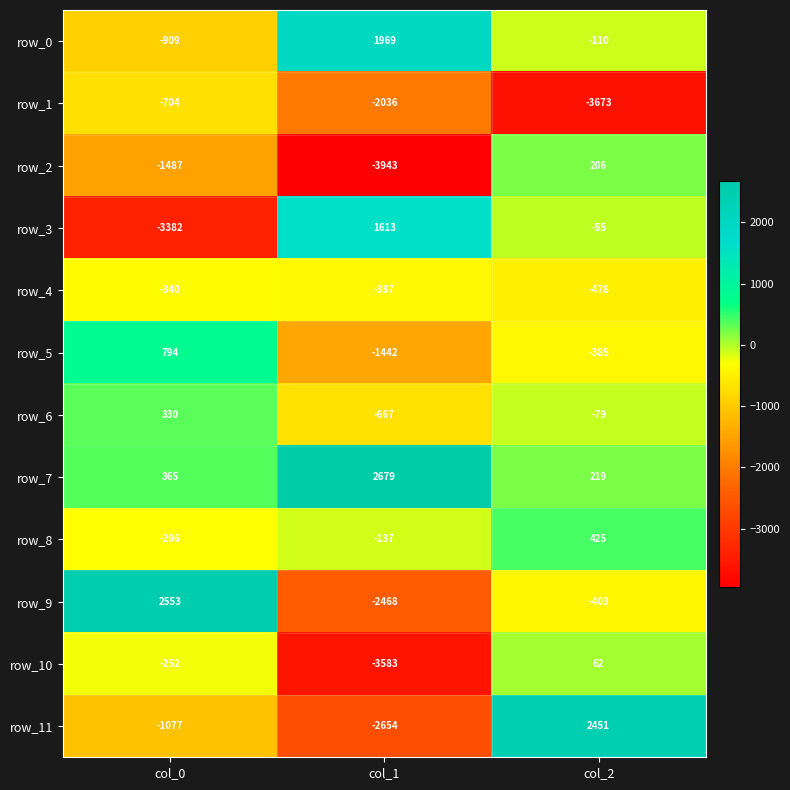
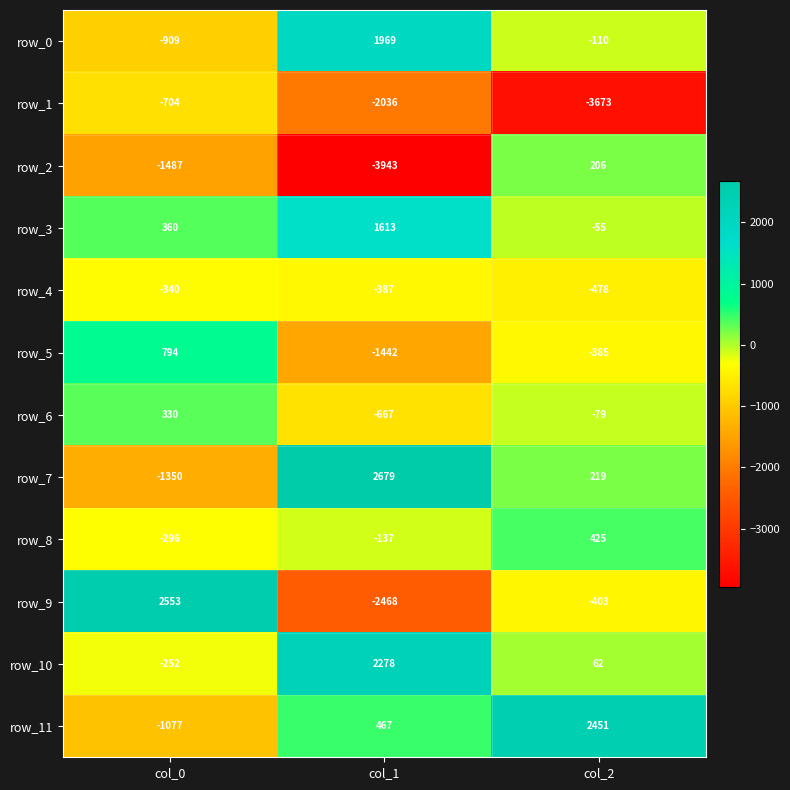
row_3, col_0: -3382 -> 360
row_7, col_0: 365 -> -1350
row_10, col_1: -3583 -> 2278
row_11, col_1: -2654 -> 467
